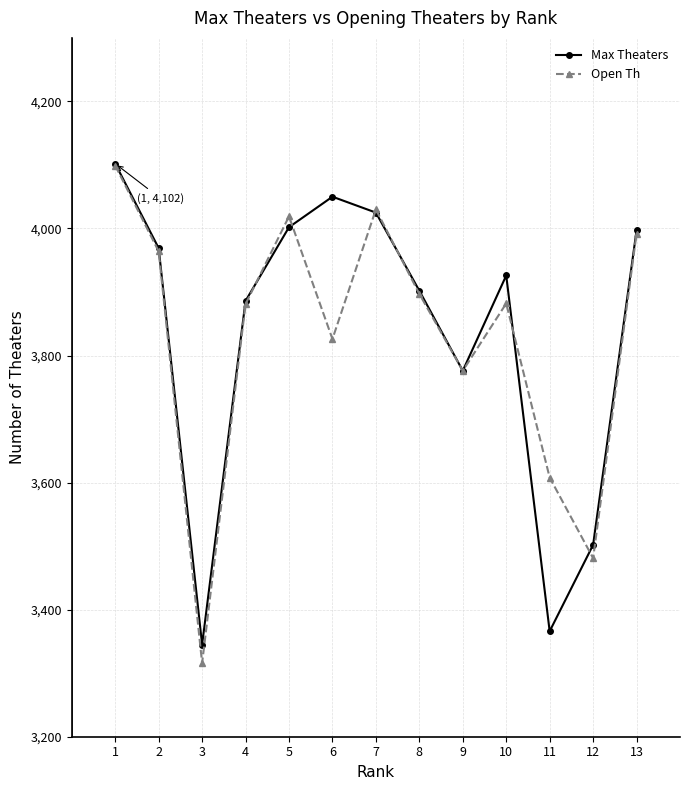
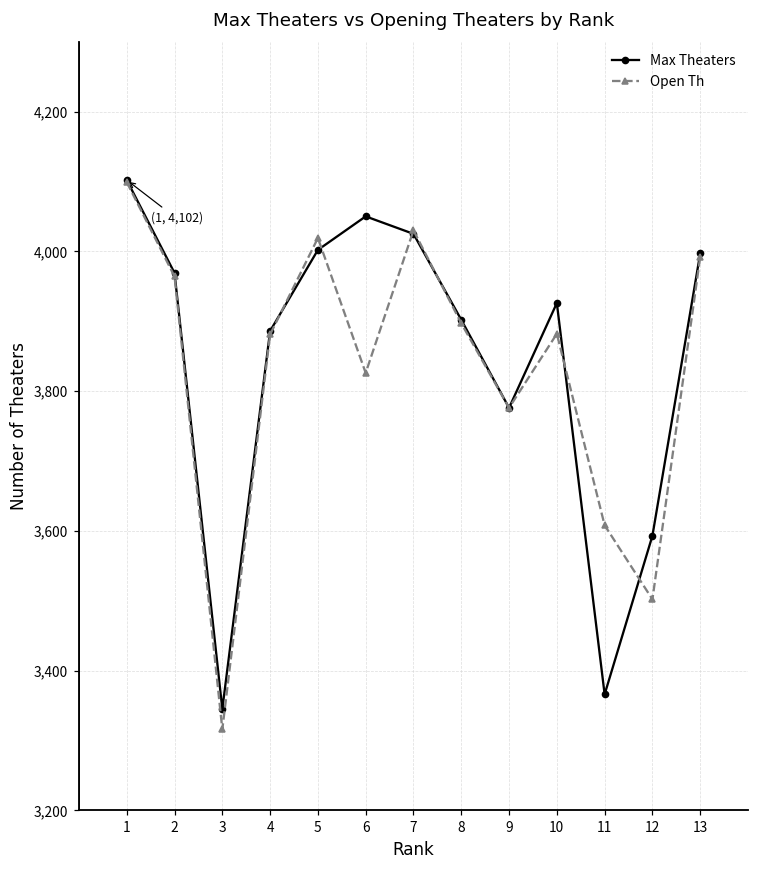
Max Theaters, 12: 3,500 -> 3,590
Open Th, 12: 3,480 -> 3,500
